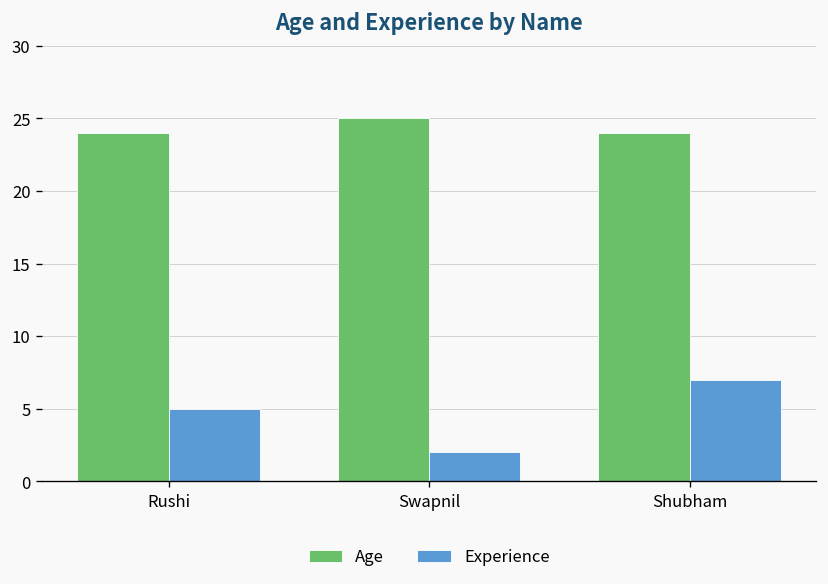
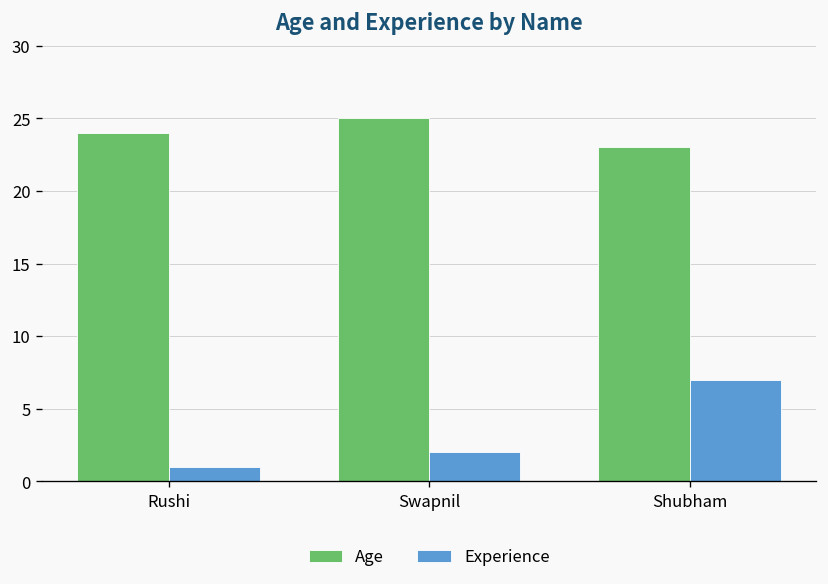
Experience, Rushi: 5 -> 1
Age, Shubham: 24 -> 23
